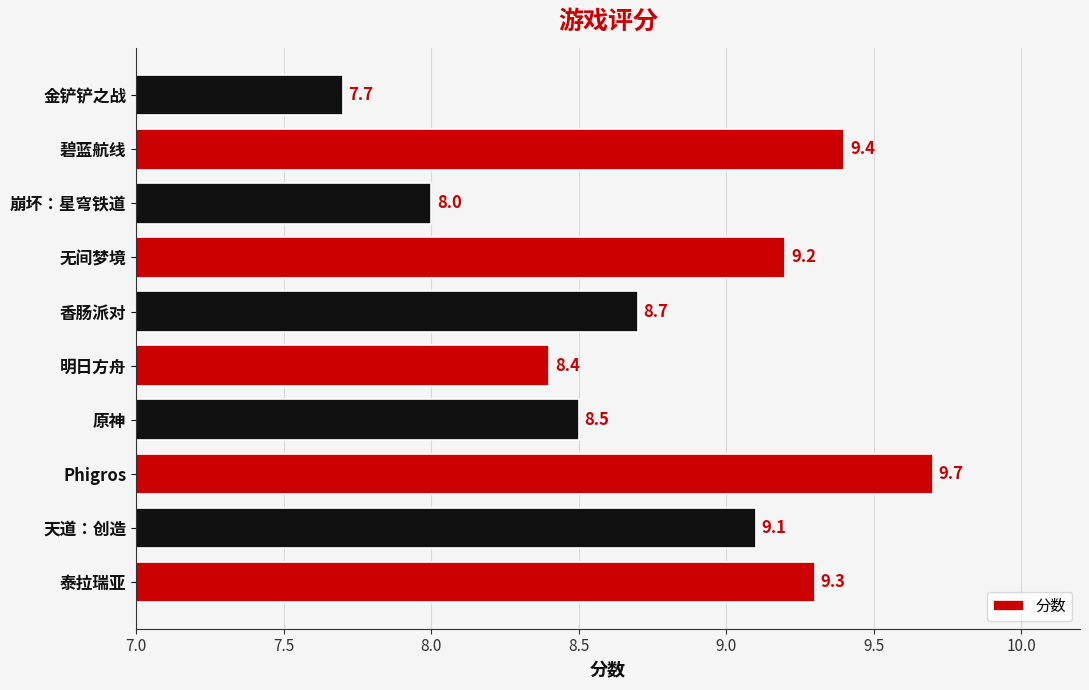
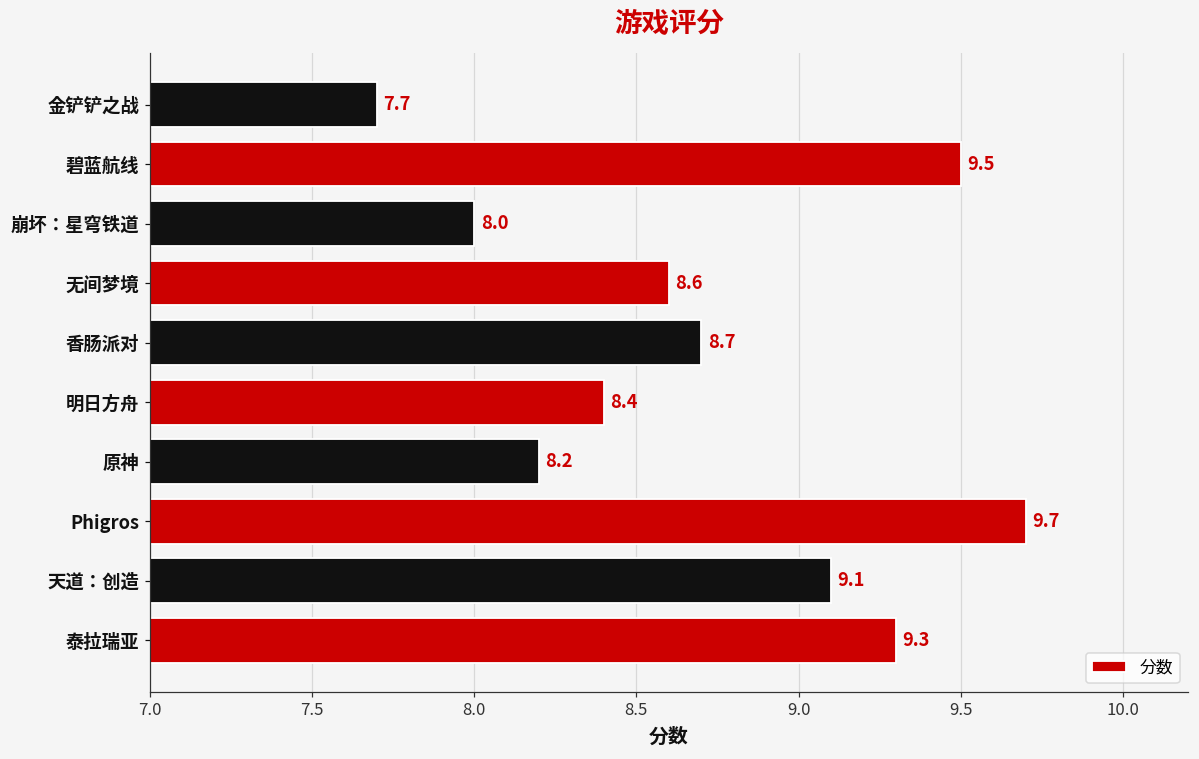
碧蓝航线: 9.4 -> 9.5
无间梦境: 9.2 -> 8.6
原神: 8.5 -> 8.2
